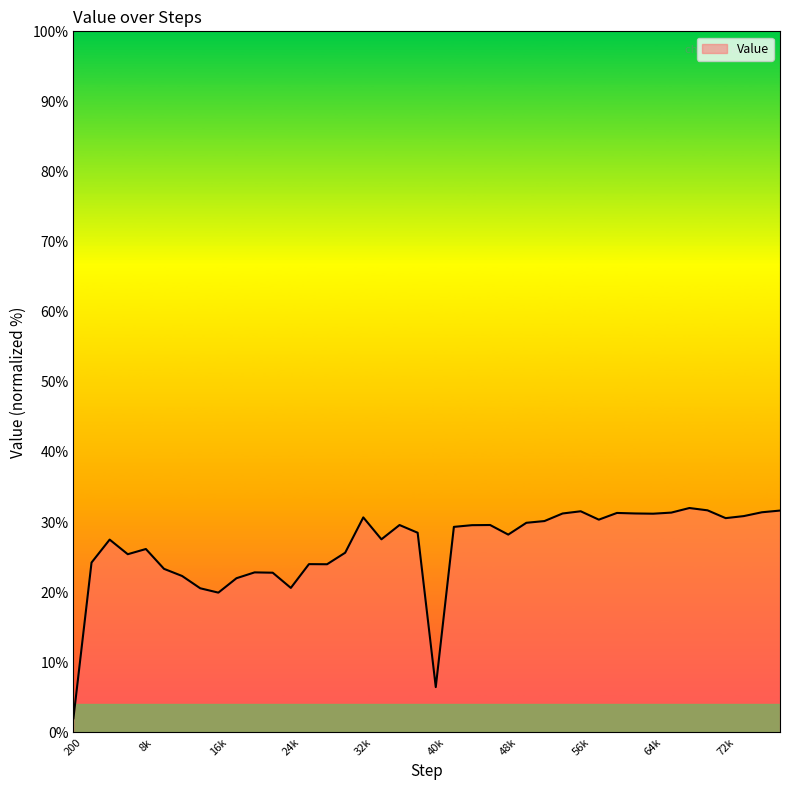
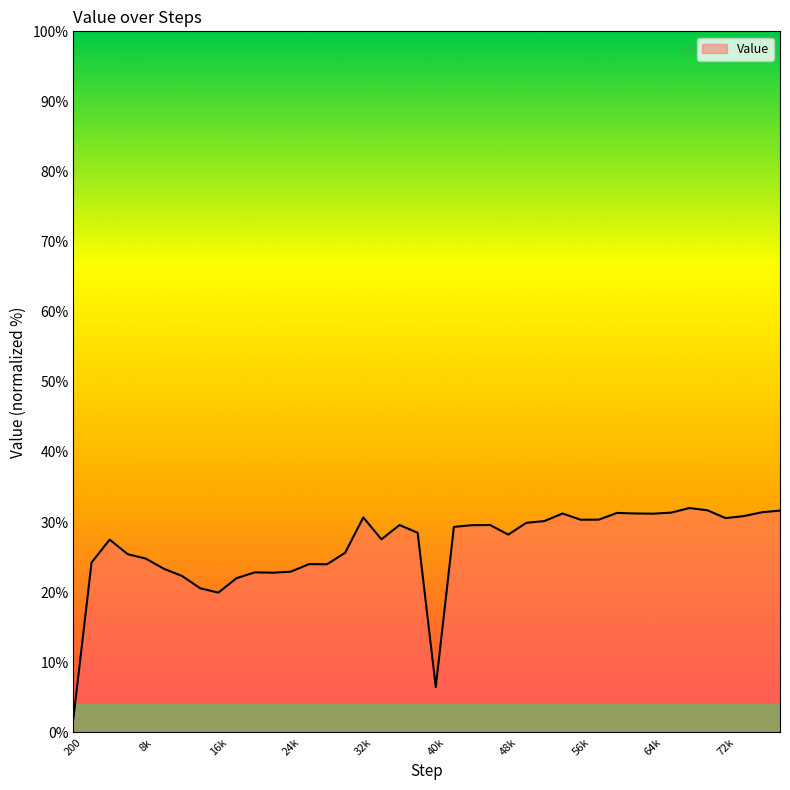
8k: 26% -> 25%
24k: 21% -> 23%
56k: 32% -> 30%
